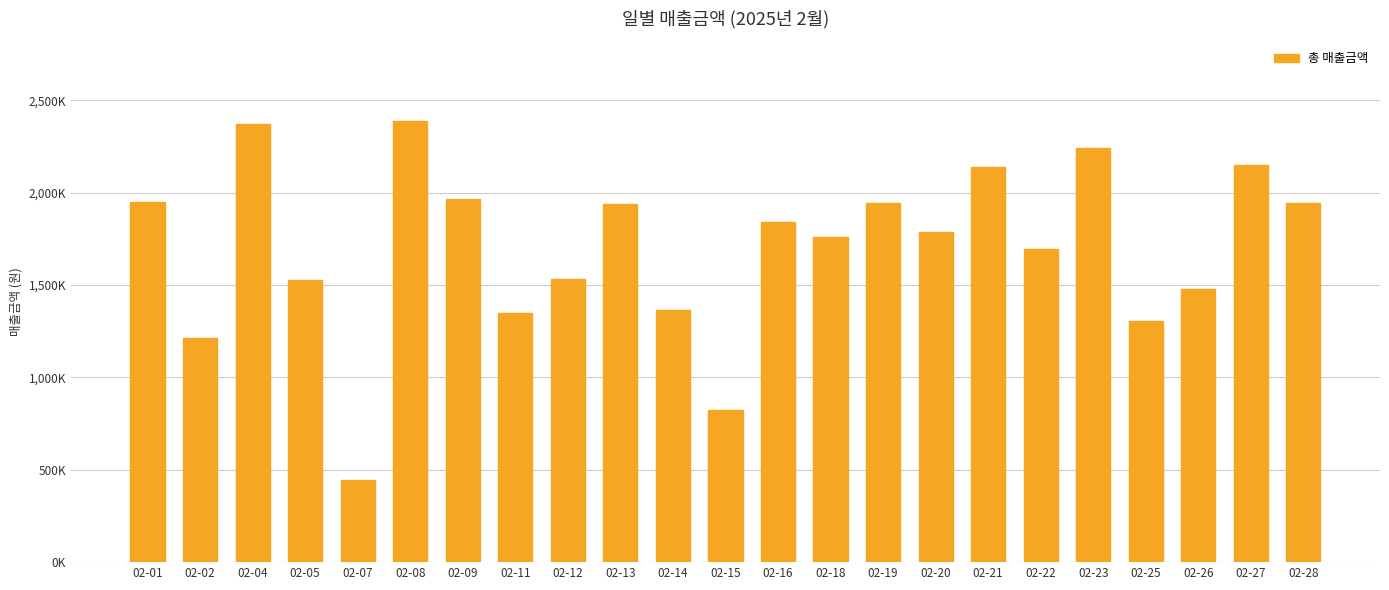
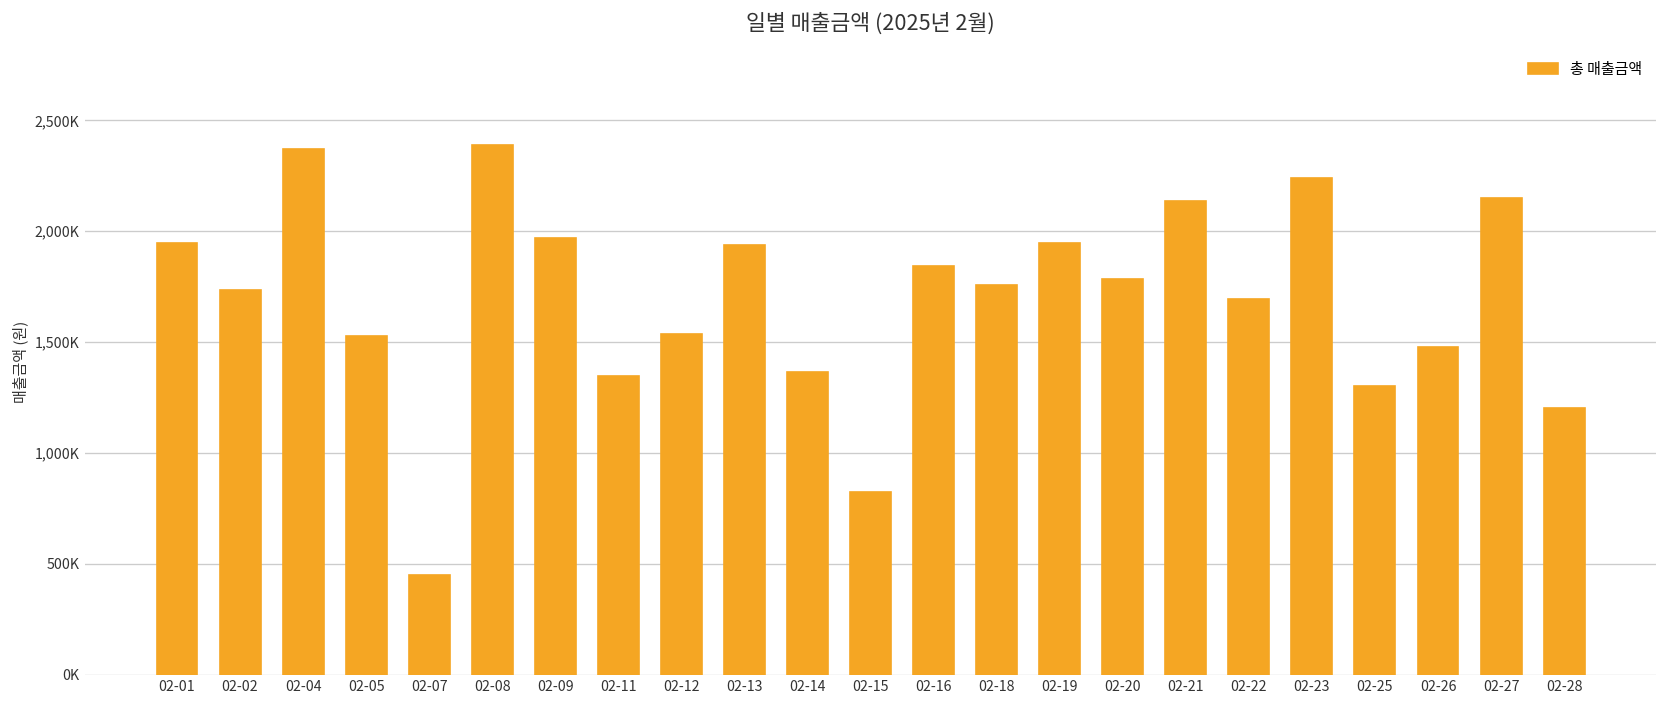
02-02: 1,210,000 -> 1,730,000
02-28: 1,940,000 -> 1,200,000
